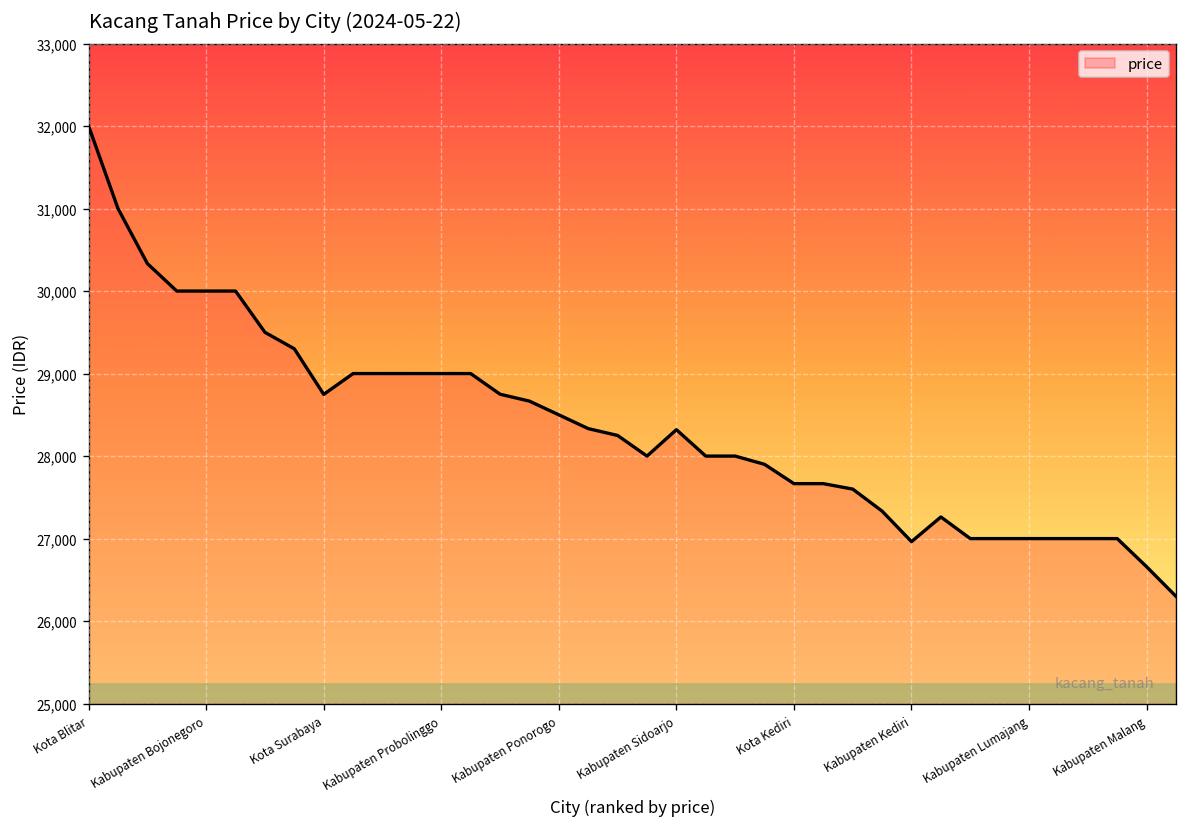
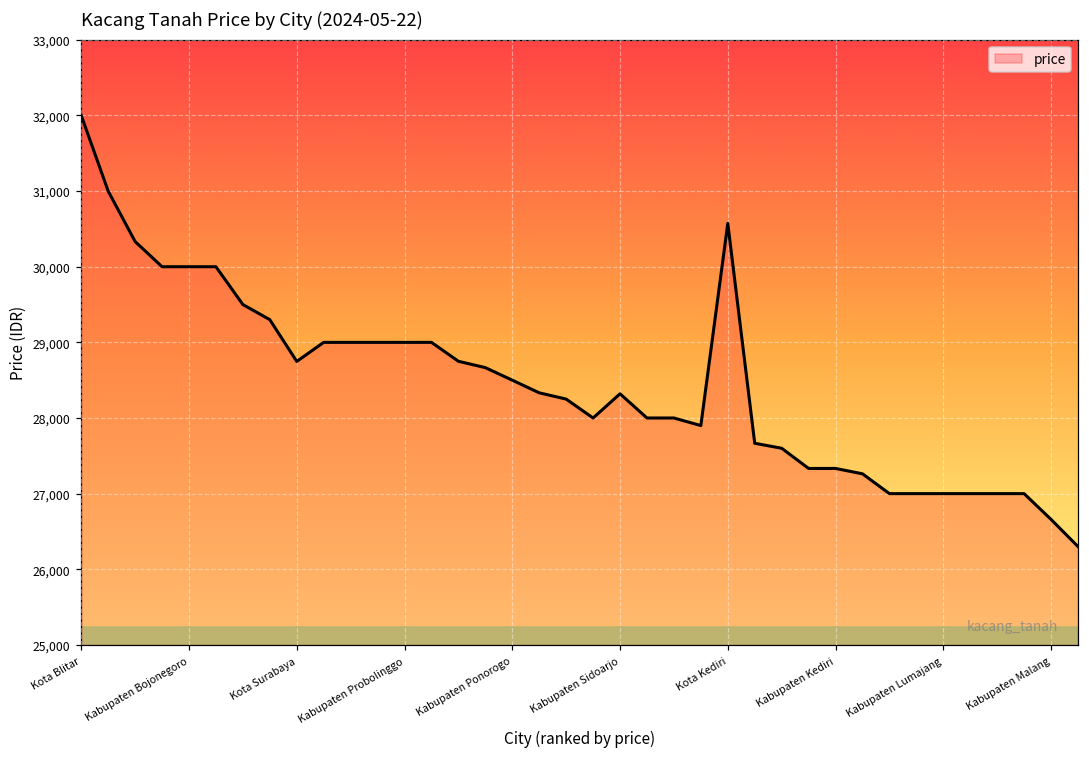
Kota Kediri: 27,700 -> 30,600
Kabupaten Kediri: 27,000 -> 27,300
